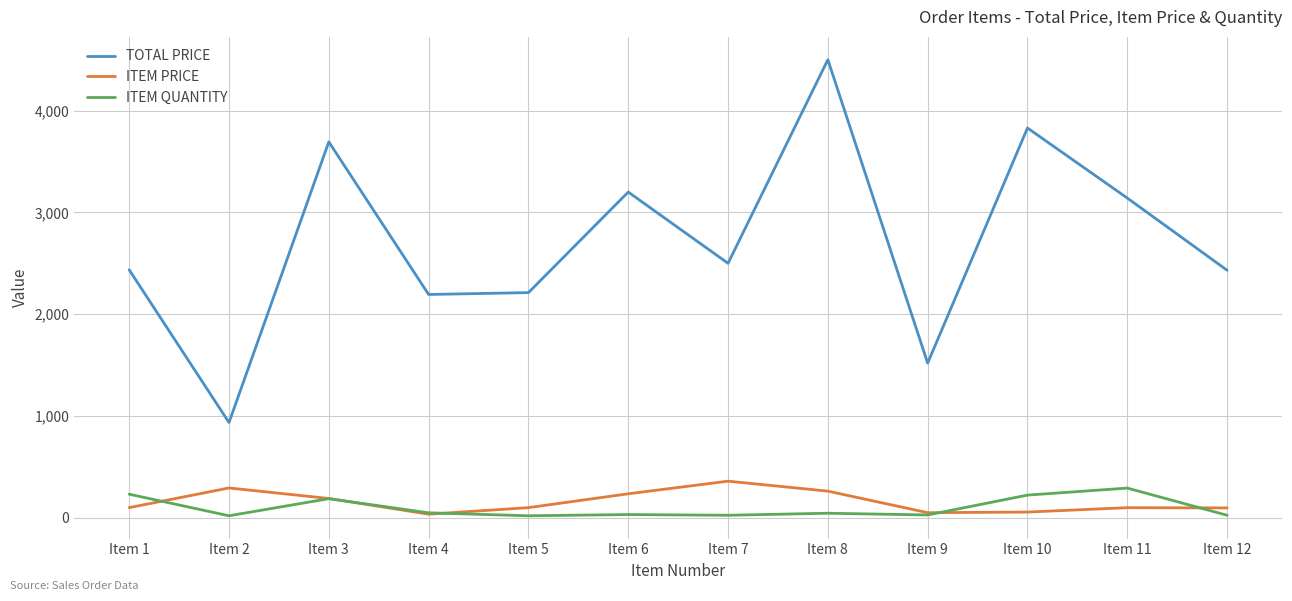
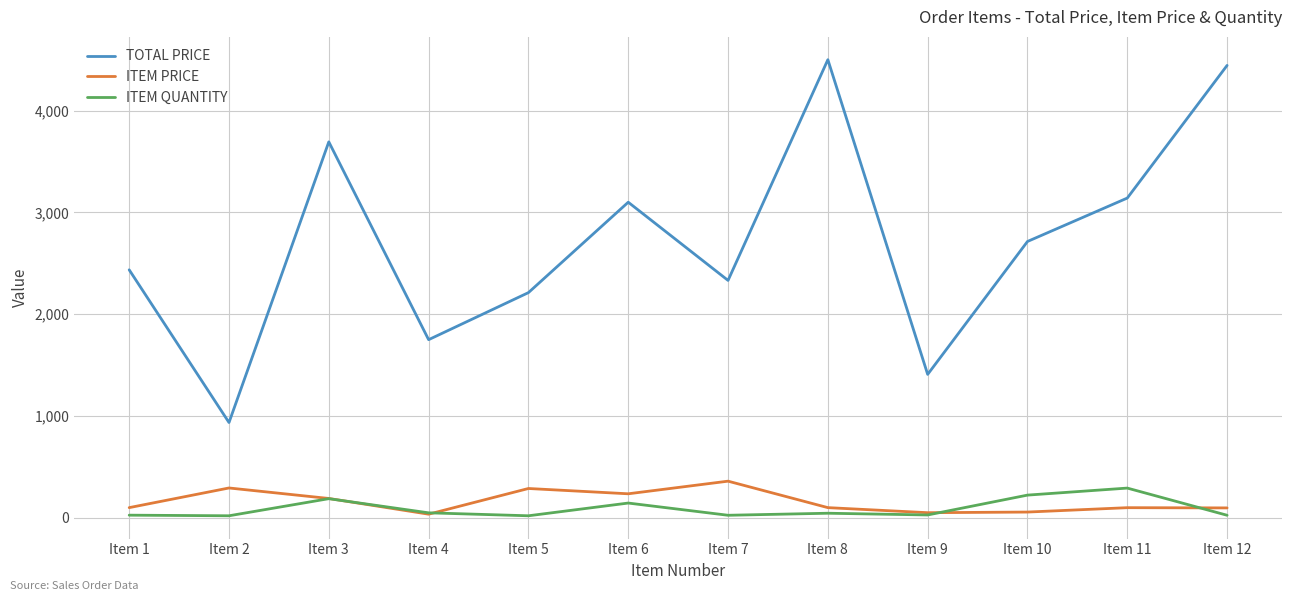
ITEM QUANTITY, Item 1: 230 -> 30
TOTAL PRICE, Item 4: 2,190 -> 1,750
ITEM PRICE, Item 5: 100 -> 290
TOTAL PRICE, Item 6: 3,200 -> 3,100
ITEM QUANTITY, Item 6: 30 -> 150
TOTAL PRICE, Item 7: 2,500 -> 2,330
ITEM PRICE, Item 8: 260 -> 100
TOTAL PRICE, Item 9: 1,520 -> 1,410
TOTAL PRICE, Item 10: 3,830 -> 2,710
TOTAL PRICE, Item 12: 2,430 -> 4,440
